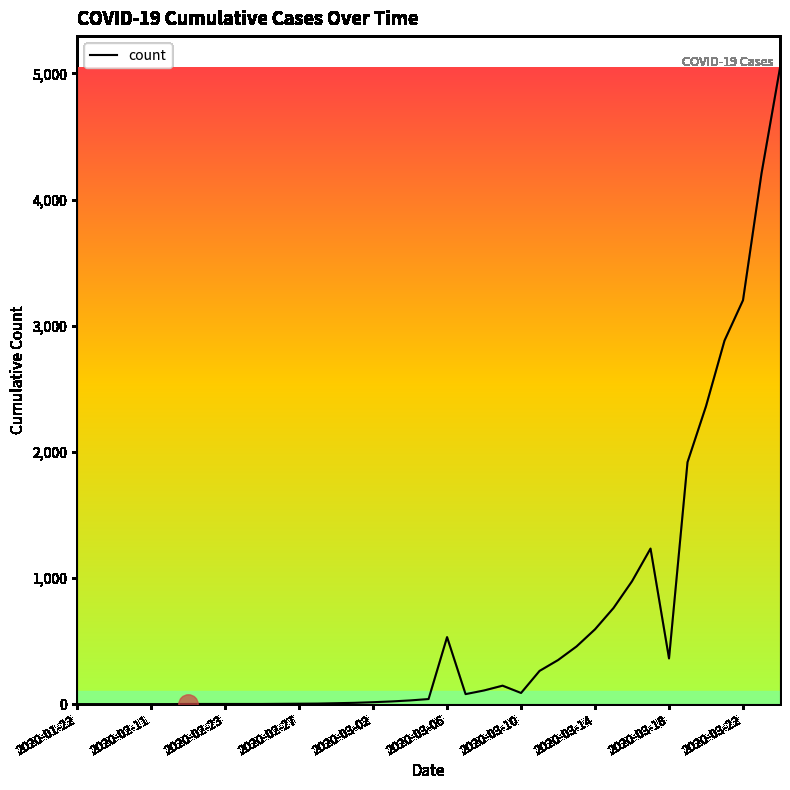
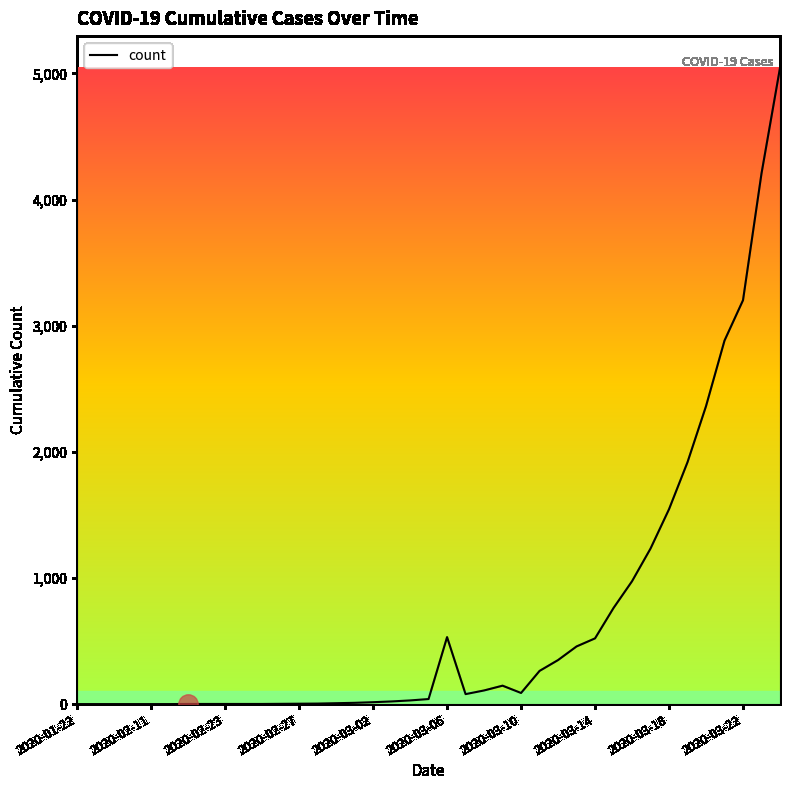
count, 2020-03-14: 590 -> 520
count, 2020-03-18: 360 -> 1,550
